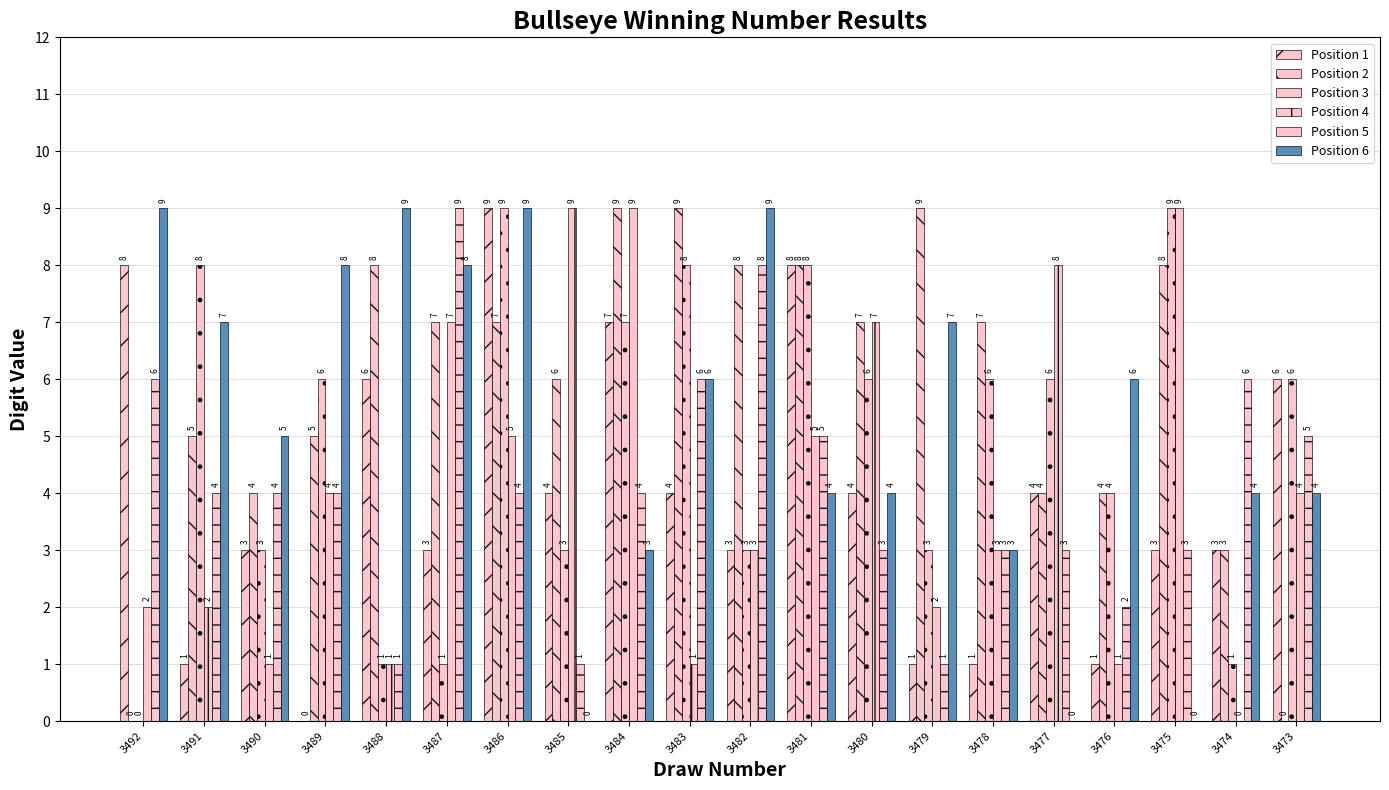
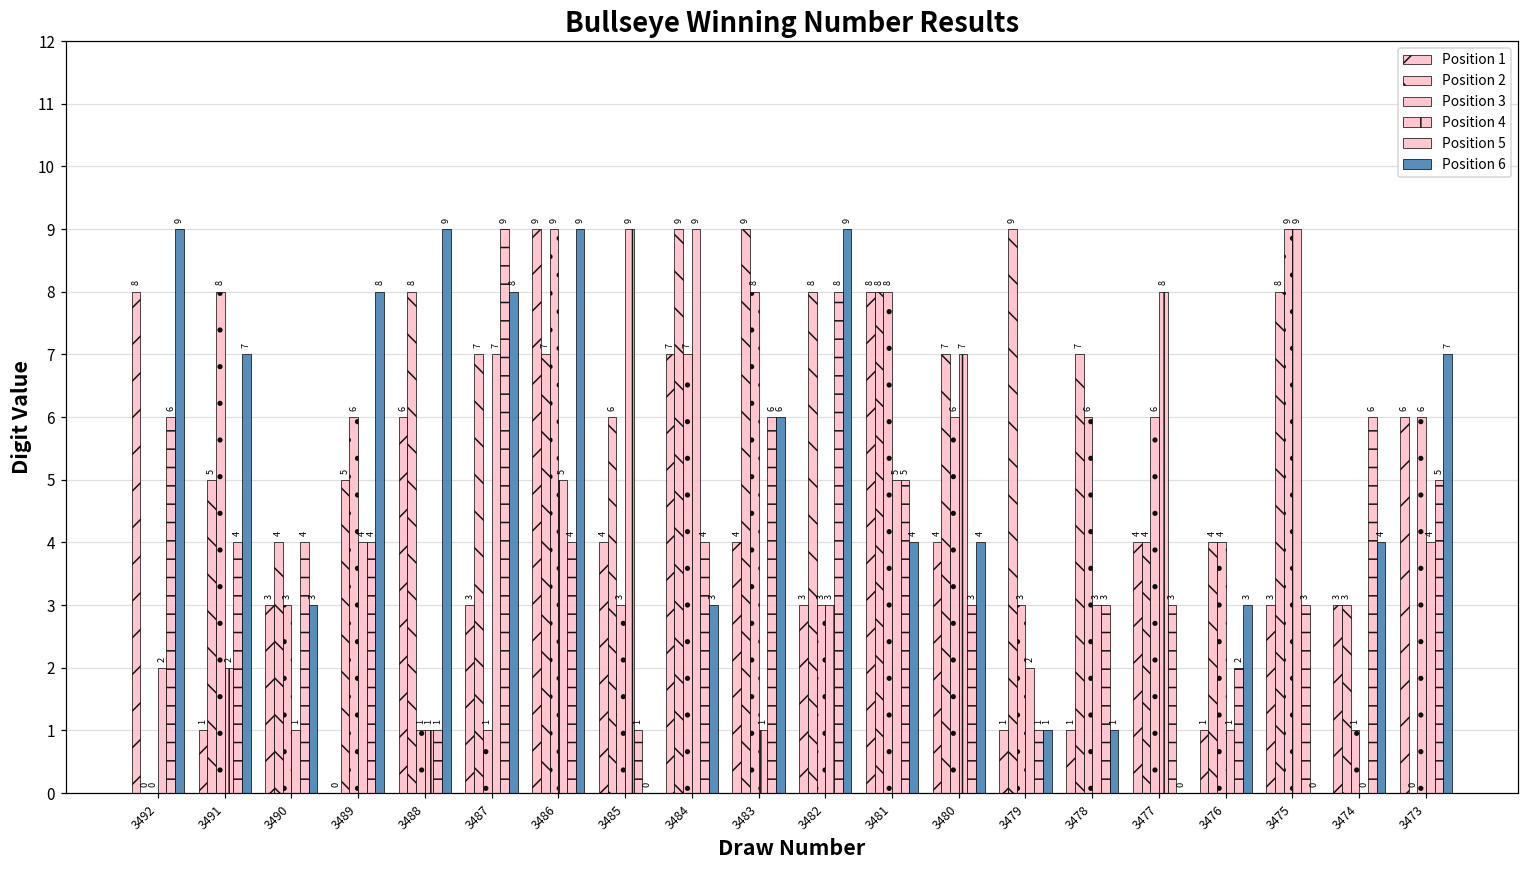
Position 6, 3490: 5 -> 3
Position 6, 3479: 7 -> 1
Position 6, 3478: 3 -> 1
Position 6, 3476: 6 -> 3
Position 6, 3473: 4 -> 7
